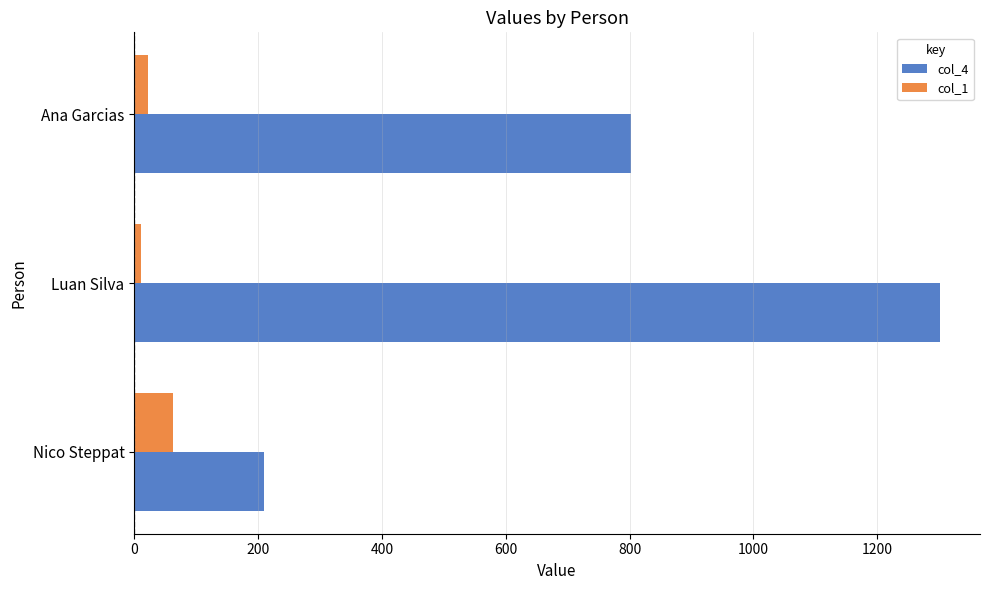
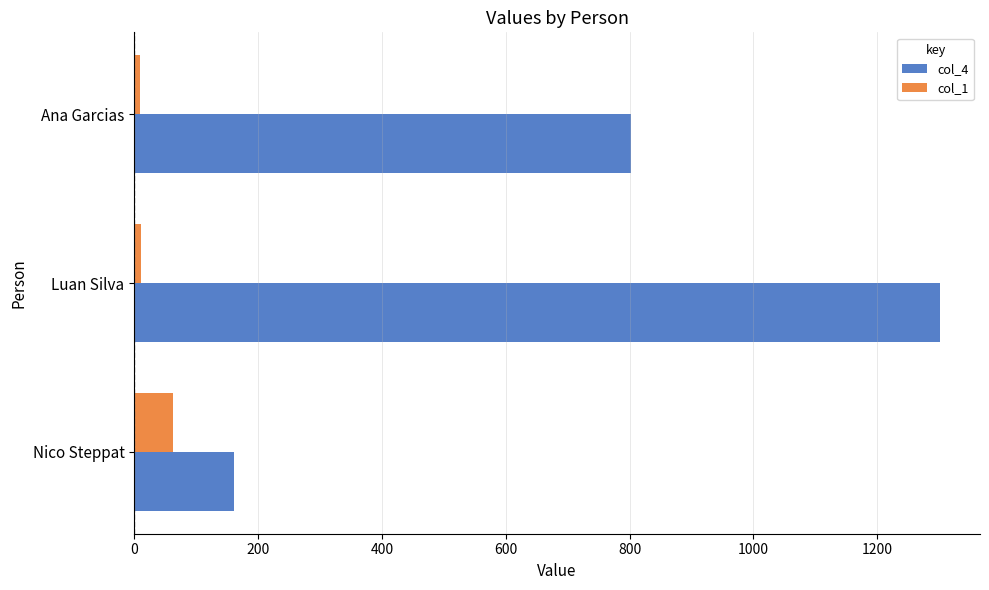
col_1, Ana Garcias: 20 -> 10
col_4, Nico Steppat: 210 -> 160
